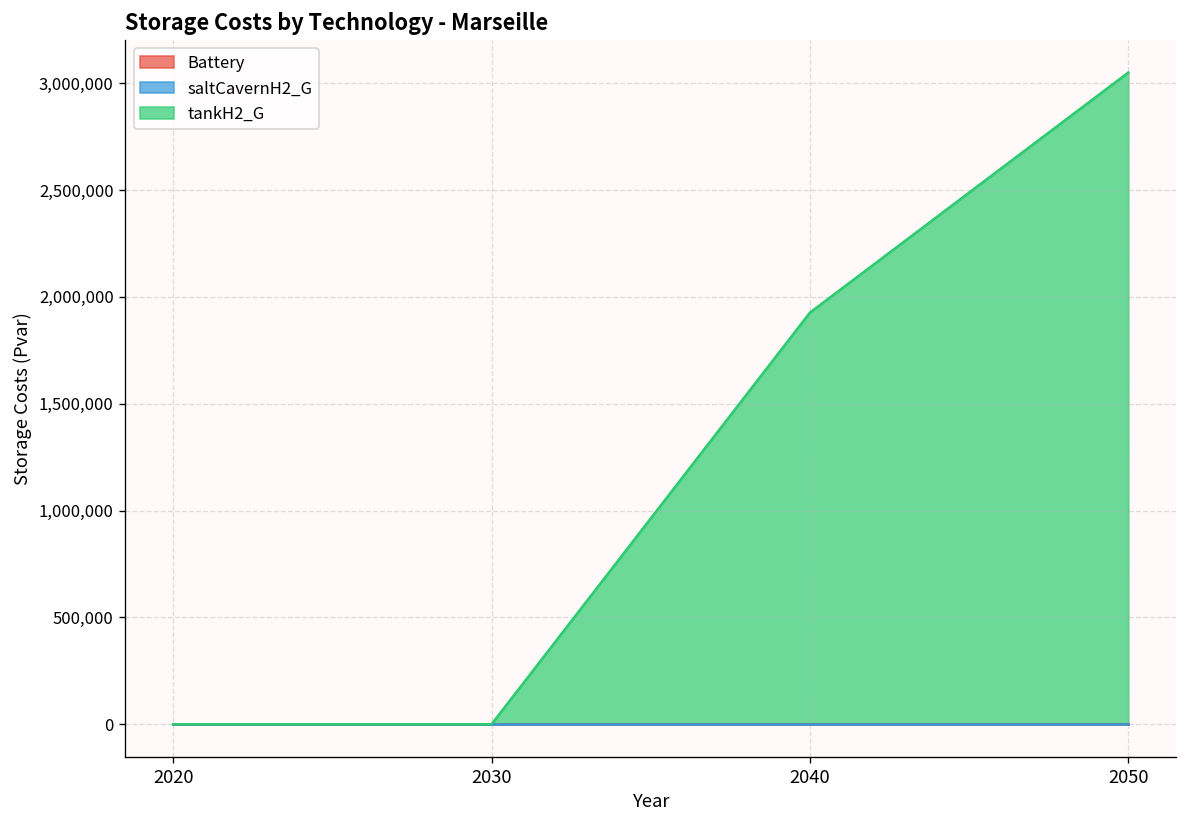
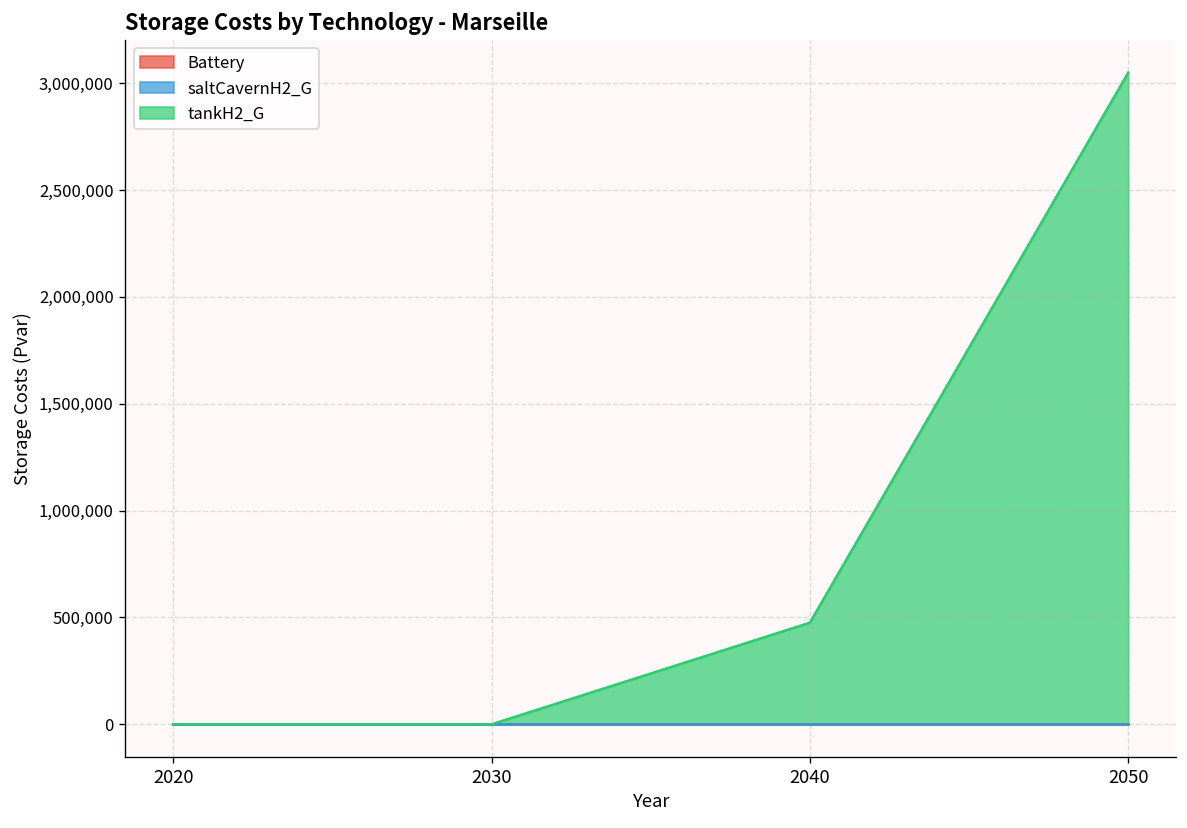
tankH2_G, 2040: 1,930,000 -> 480,000
